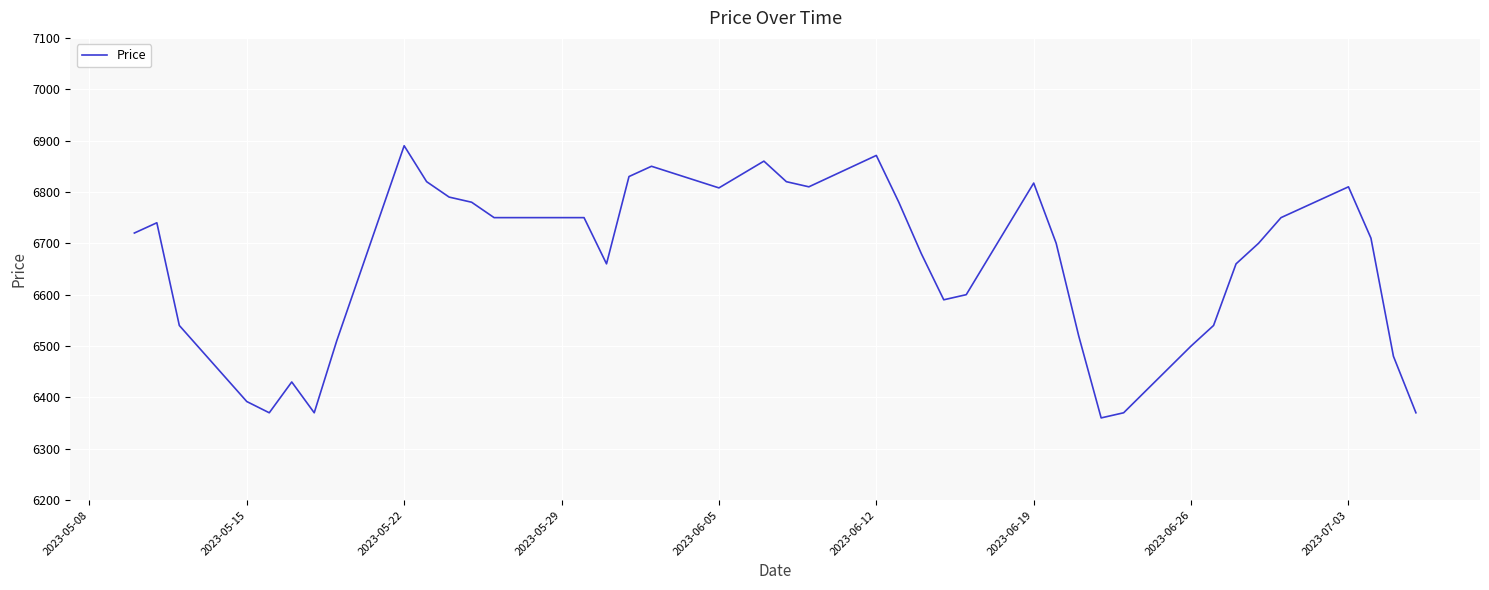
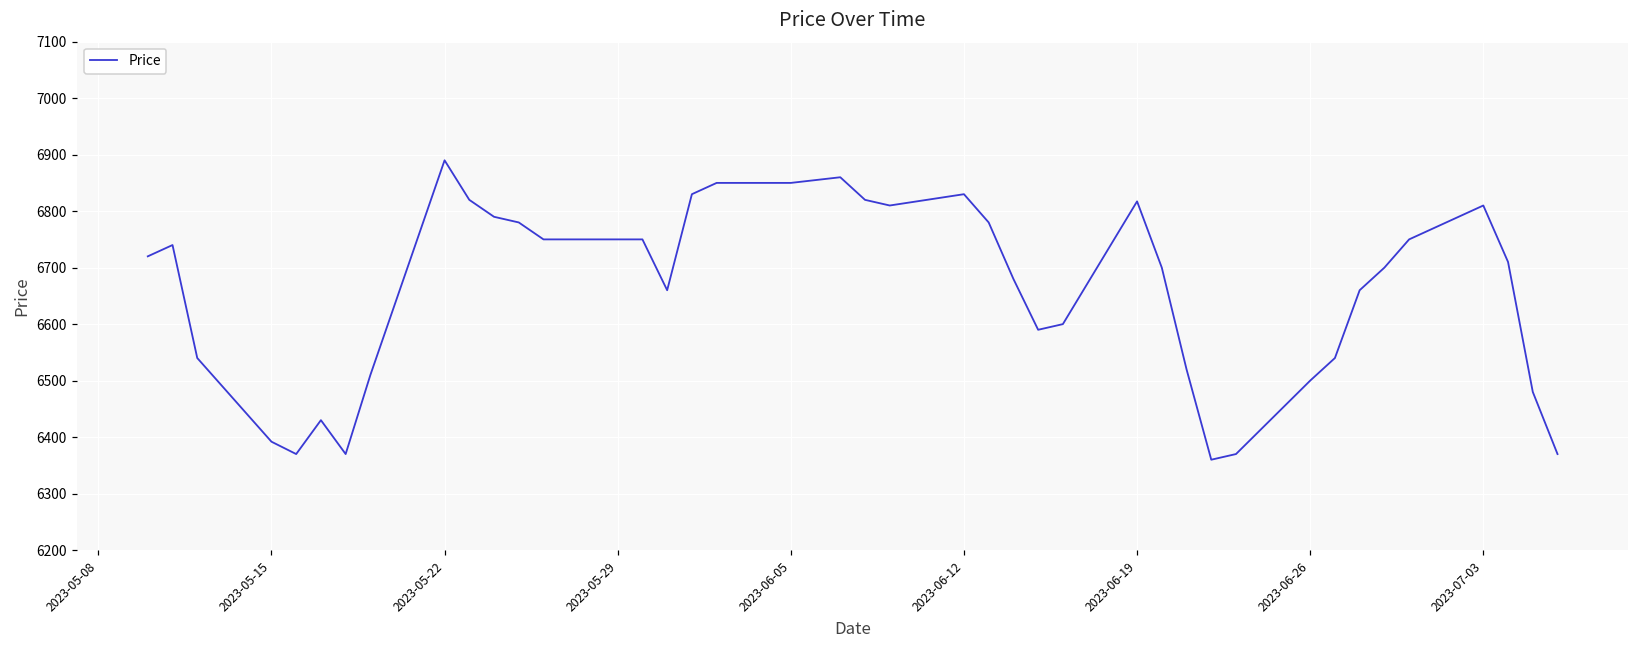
2023-06-05: 6810 -> 6850
2023-06-12: 6870 -> 6830
